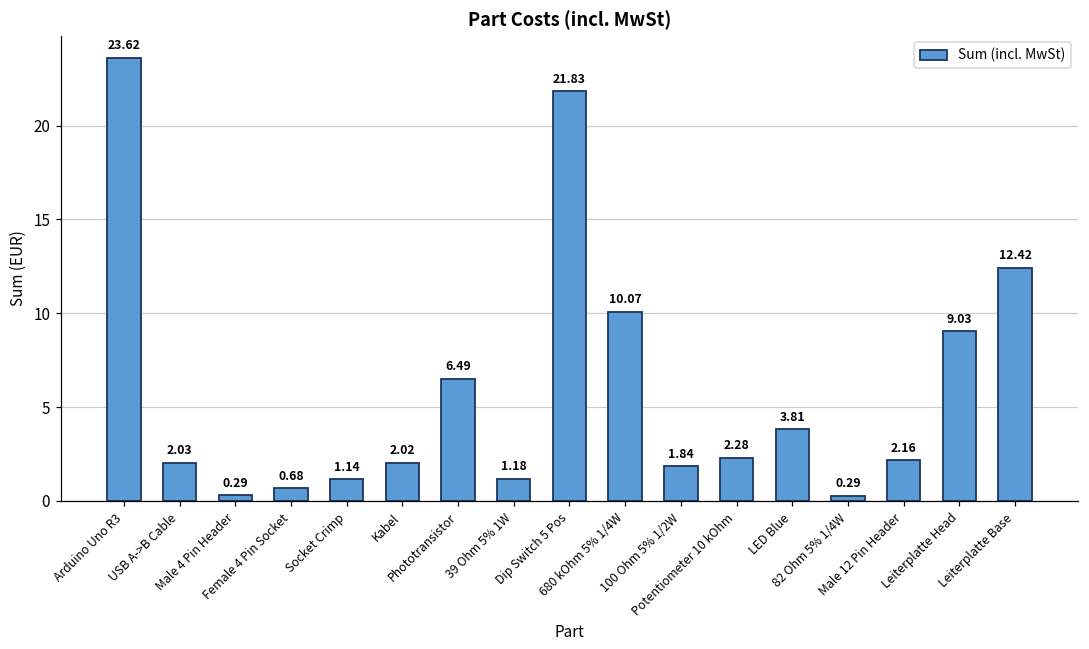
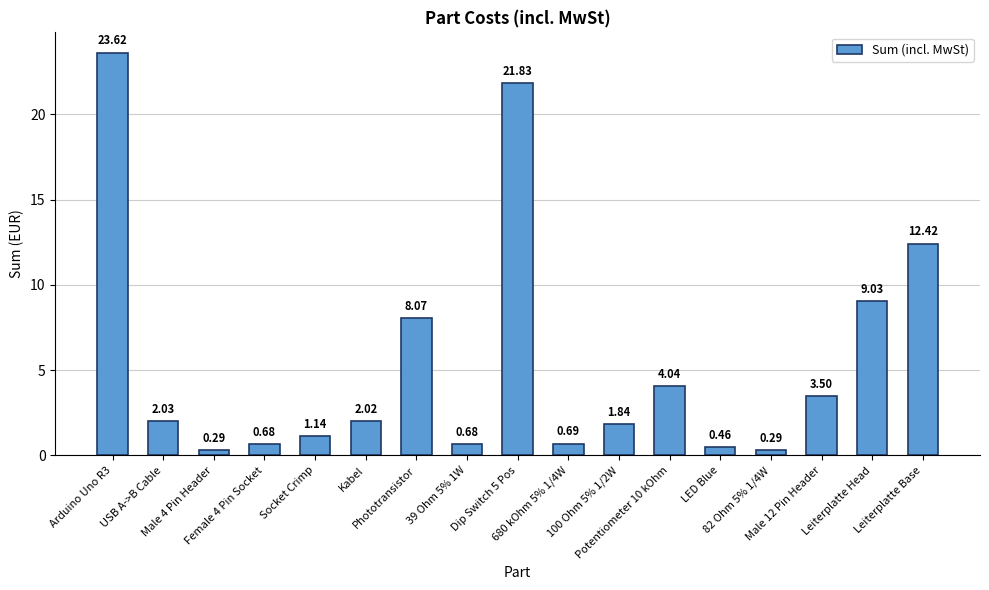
Phototransistor: 6.49 -> 8.07
39 Ohm 5% 1W: 1.18 -> 0.68
680 kOhm 5% 1/4W: 10.07 -> 0.69
Potentiometer 10 kOhm: 2.28 -> 4.04
LED Blue: 3.81 -> 0.46
Male 12 Pin Header: 2.16 -> 3.50
